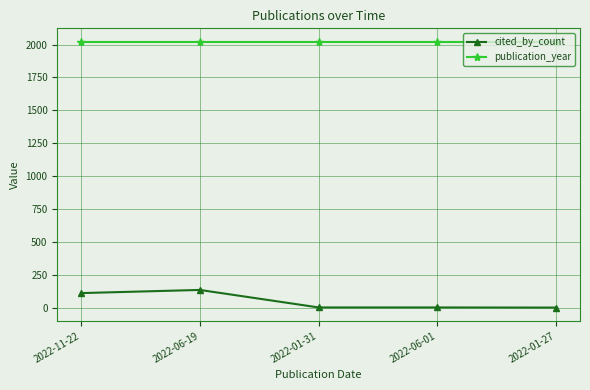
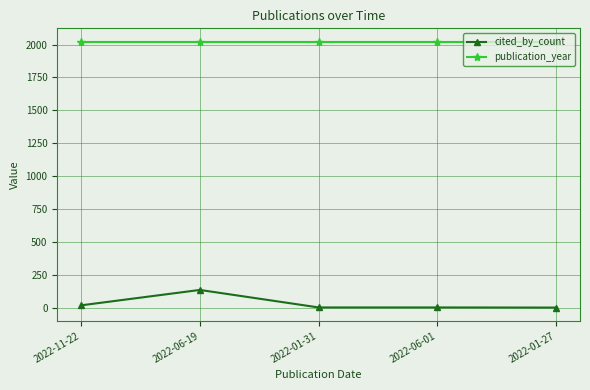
cited_by_count, 2022-11-22: 110 -> 20
